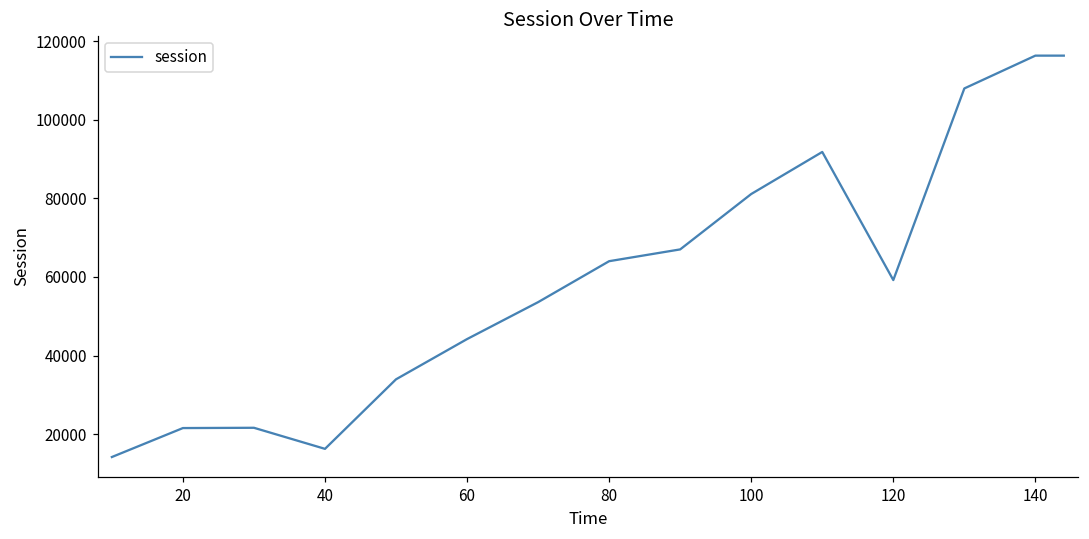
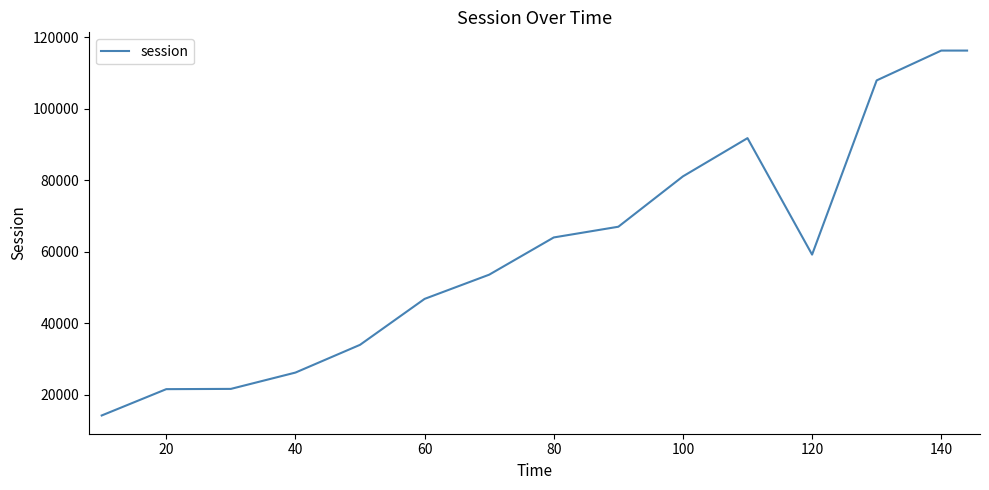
40: 16000 -> 26000
60: 44000 -> 47000
